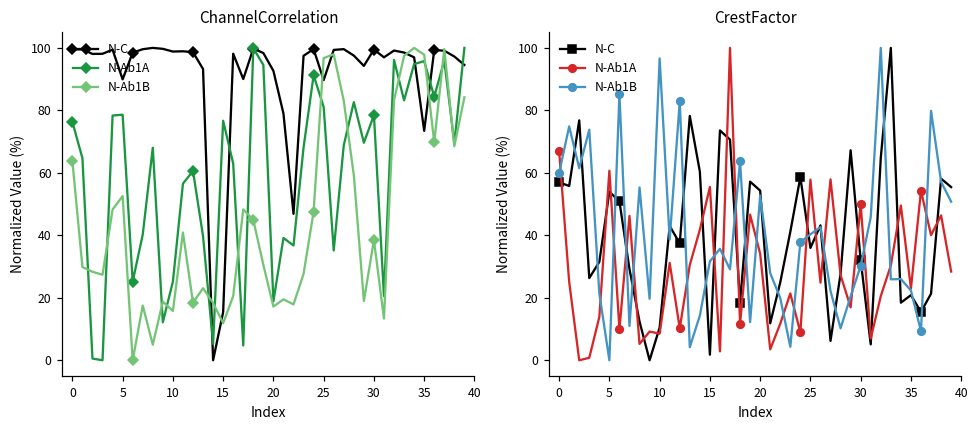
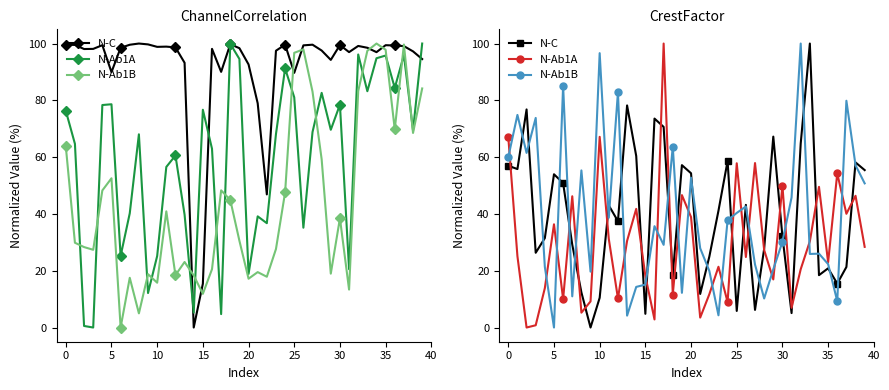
ChannelCorrelation, N-C, 35: 73 -> 99
CrestFactor, N-Ab1A, 5: 61 -> 36
CrestFactor, N-Ab1A, 10: 9 -> 67
CrestFactor, N-C, 15: 2 -> 5
CrestFactor, N-Ab1A, 15: 55 -> 18
CrestFactor, N-Ab1B, 15: 32 -> 15
CrestFactor, N-Ab1A, 20: 34 -> 39
CrestFactor, N-C, 25: 36 -> 6
